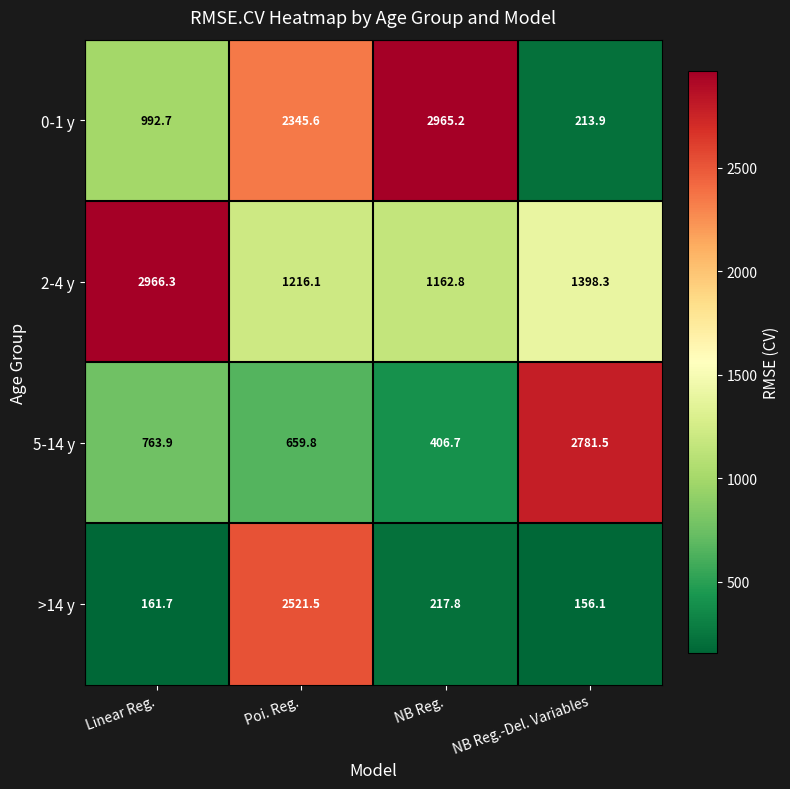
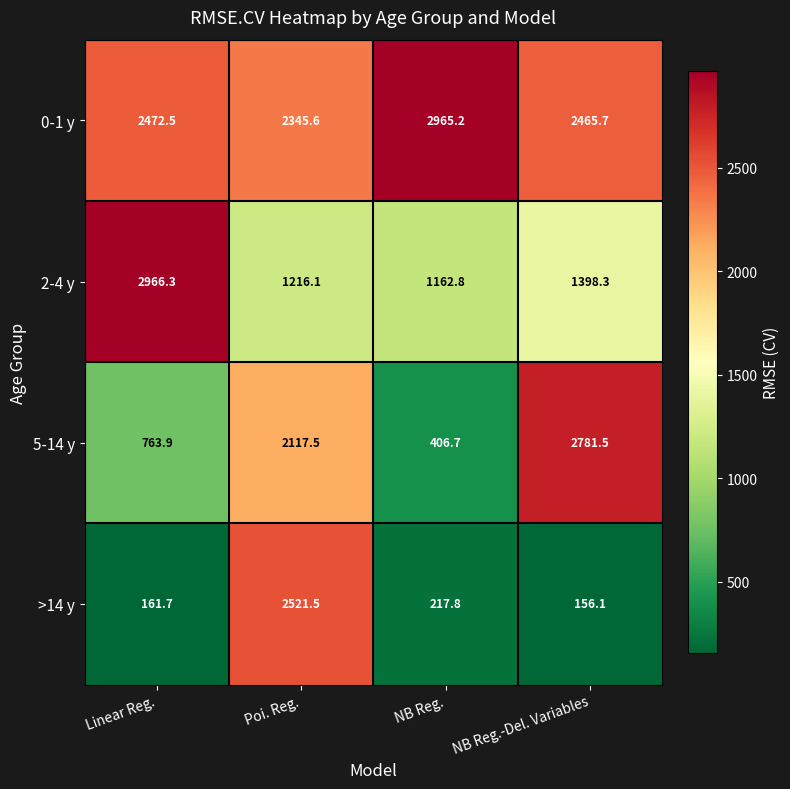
0-1 y, Linear Reg.: 992.7 -> 2472.5
0-1 y, NB Reg.-Del. Variables: 213.9 -> 2465.7
5-14 y, Poi. Reg.: 659.8 -> 2117.5
